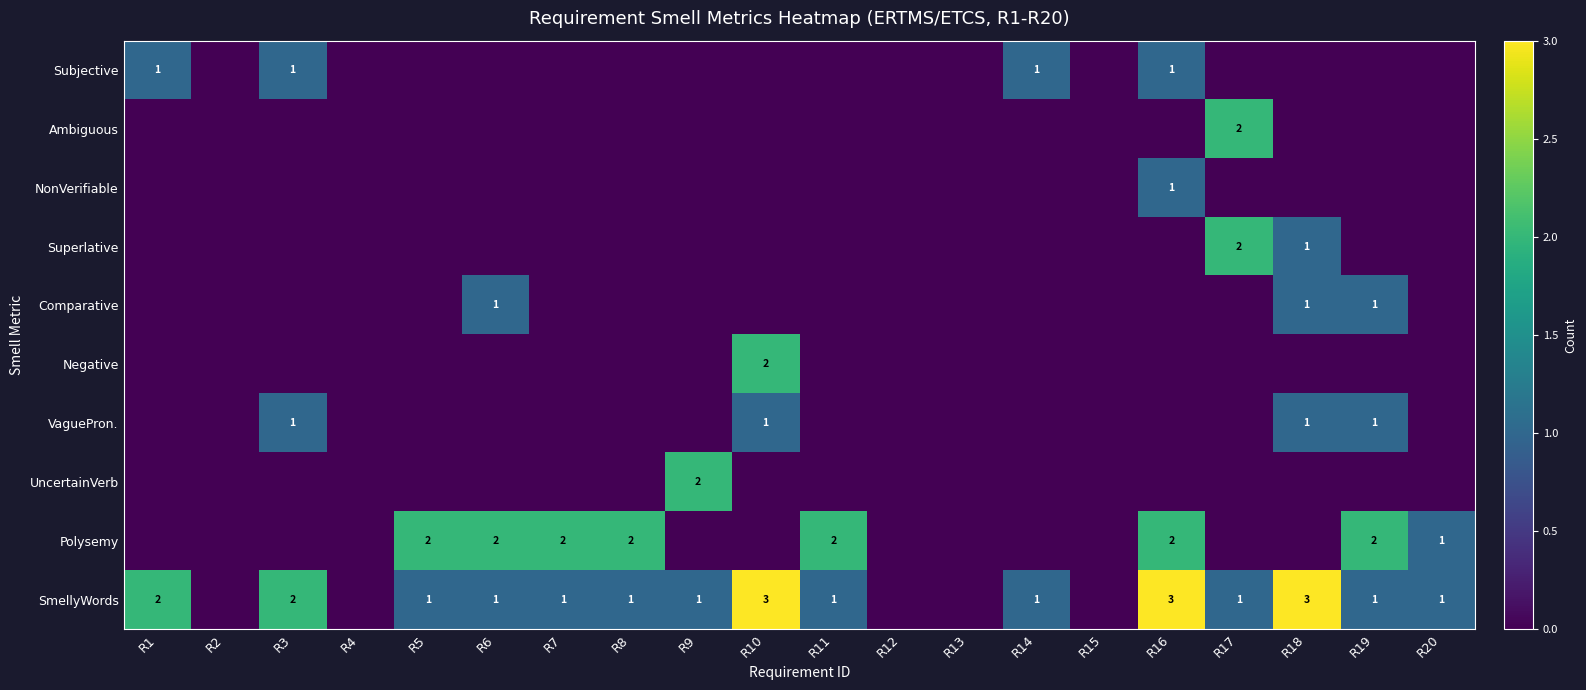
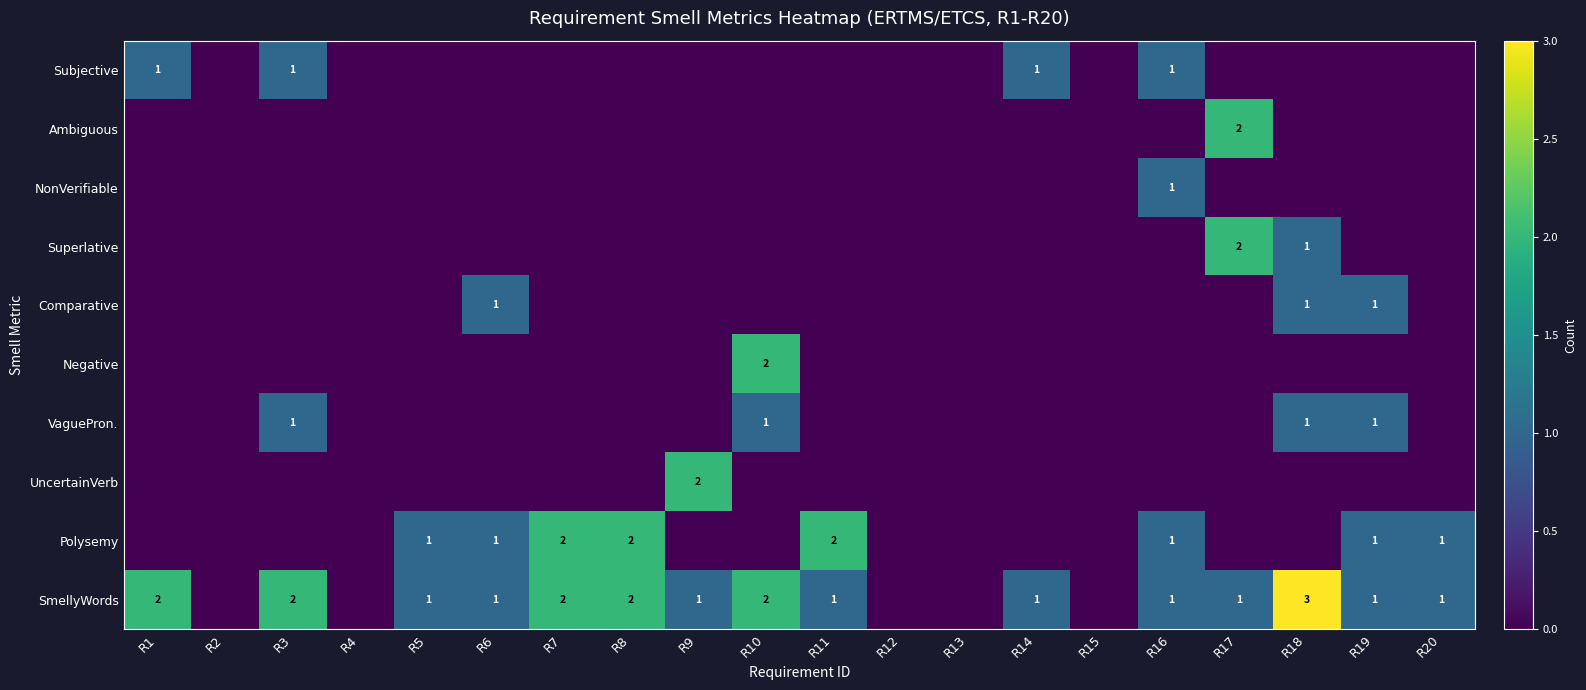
Polysemy, R5: 2 -> 1
Polysemy, R6: 2 -> 1
Polysemy, R16: 2 -> 1
Polysemy, R19: 2 -> 1
SmellyWords, R7: 1 -> 2
SmellyWords, R8: 1 -> 2
SmellyWords, R10: 3 -> 2
SmellyWords, R16: 3 -> 1
